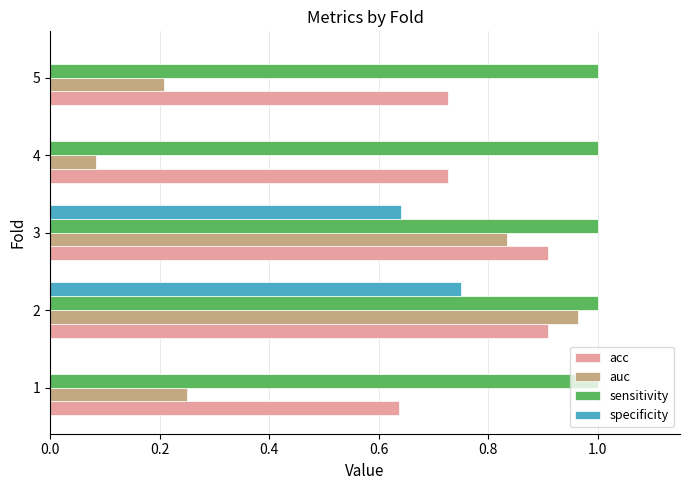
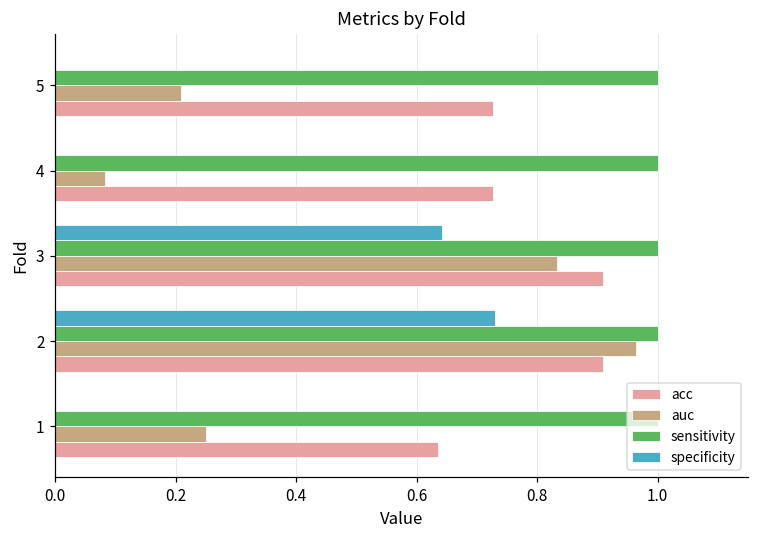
specificity, 2: 0.75 -> 0.73
